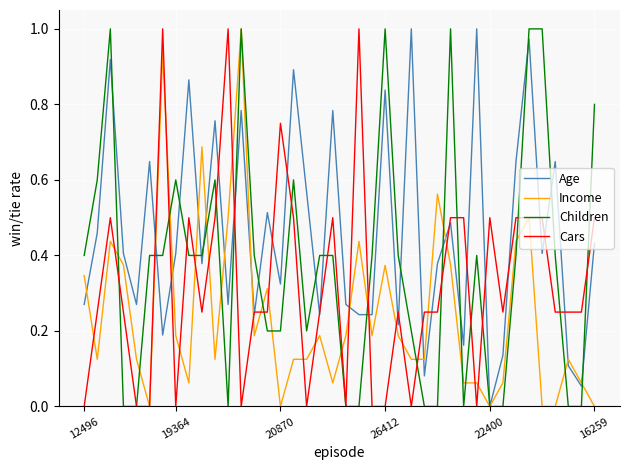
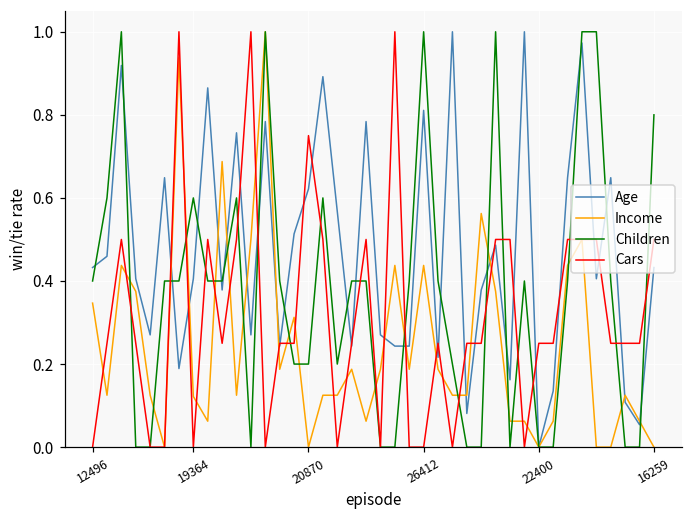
Age, 12496: 0.27 -> 0.43
Income, 19364: 0.19 -> 0.12
Age, 20870: 0.32 -> 0.62
Age, 26412: 0.84 -> 0.81
Income, 26412: 0.37 -> 0.44
Cars, 22400: 0.50 -> 0.25
